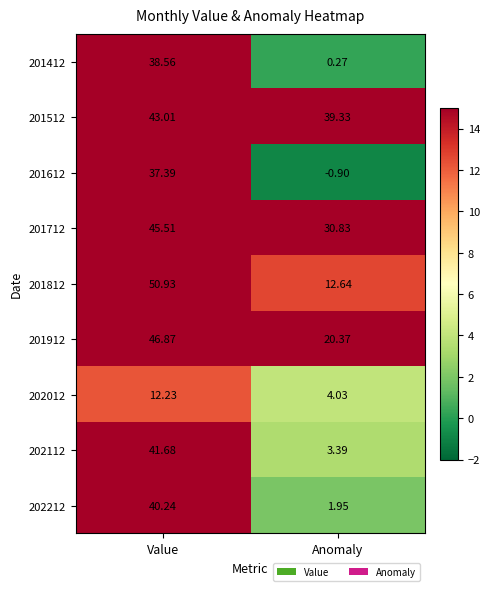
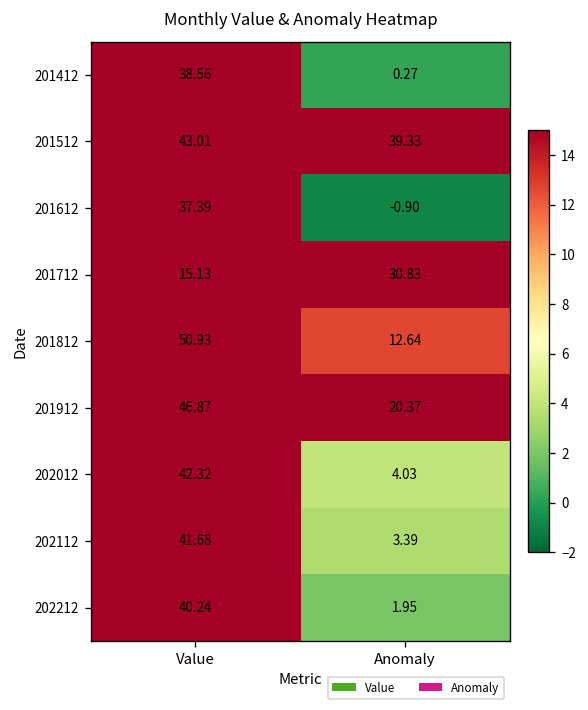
201712, Value: 45.51 -> 15.13
202012, Value: 12.23 -> 42.32
